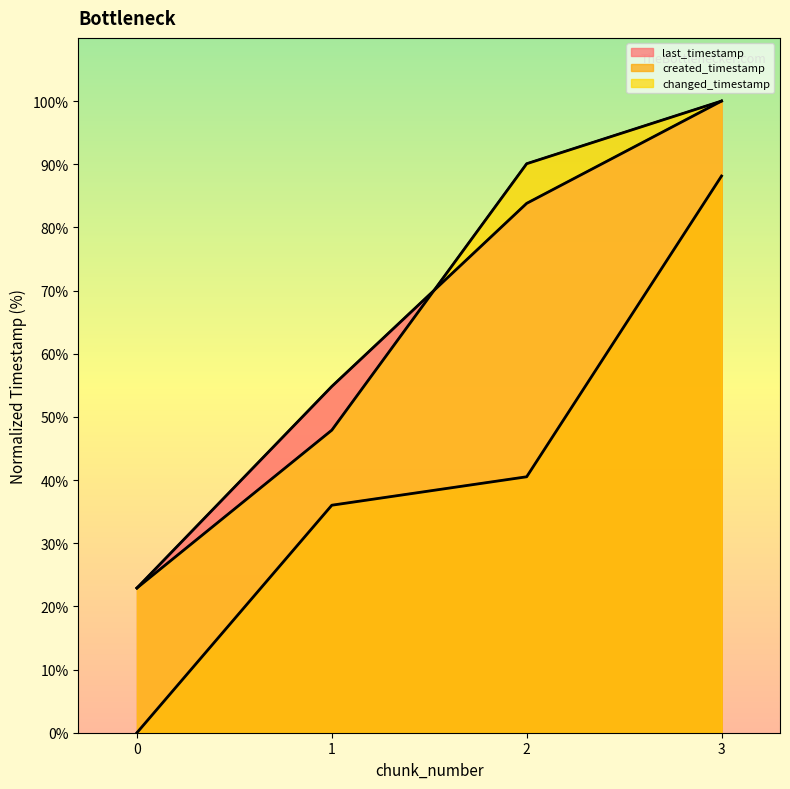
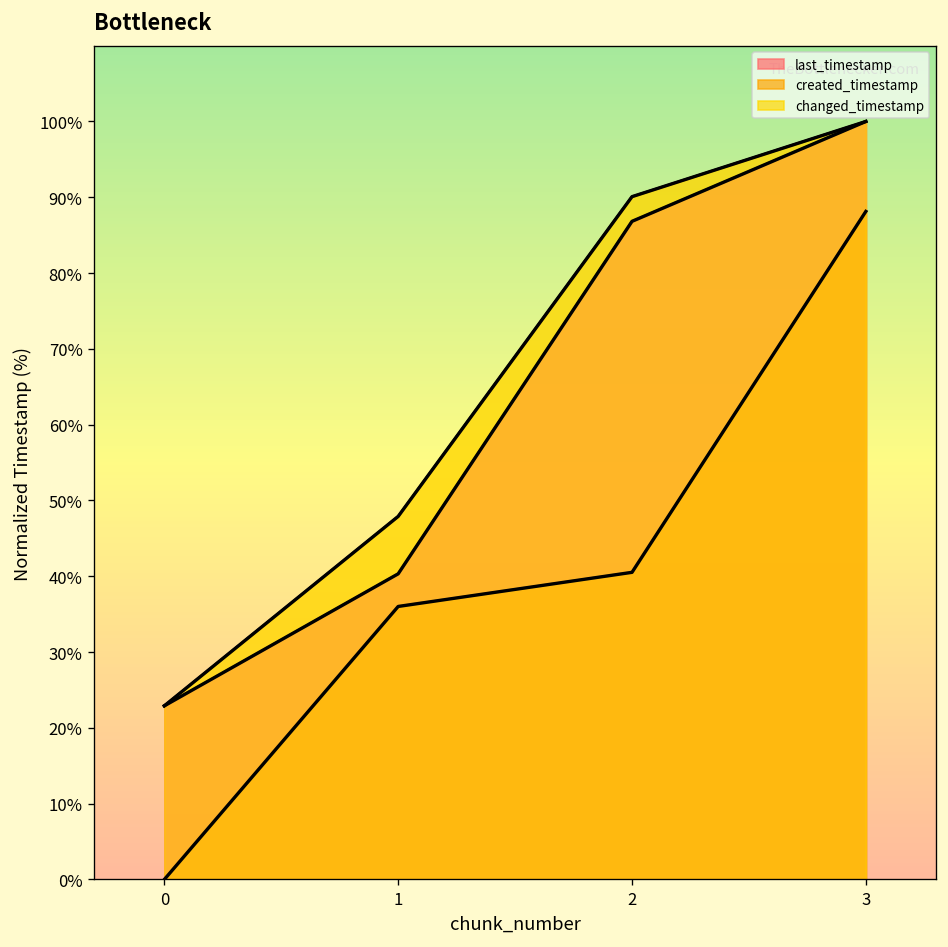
last_timestamp, 1: 55% -> 40%
last_timestamp, 2: 84% -> 87%
